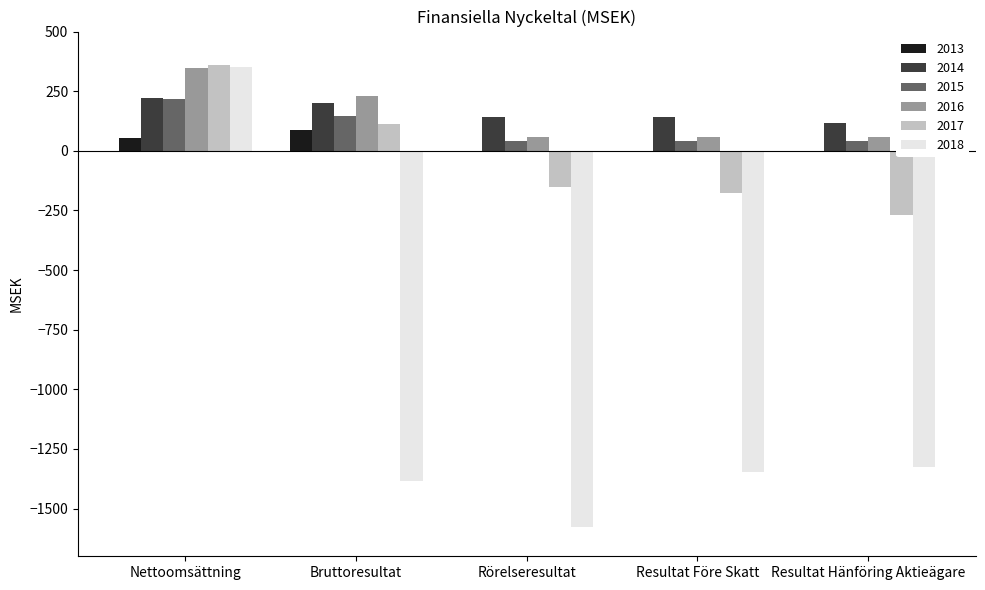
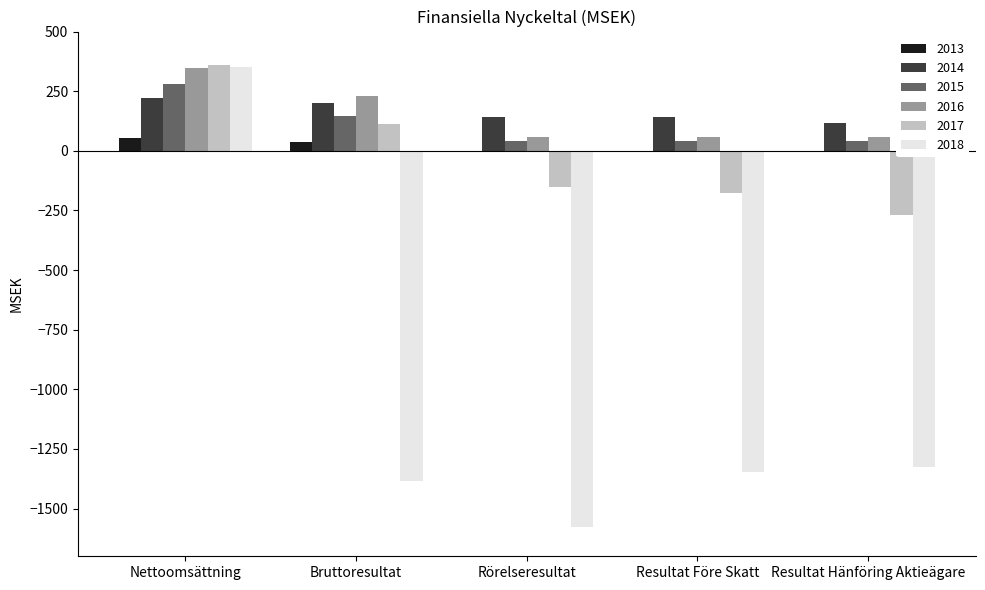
2015, Nettoomsättning: 220 -> 280
2013, Bruttoresultat: 90 -> 30
